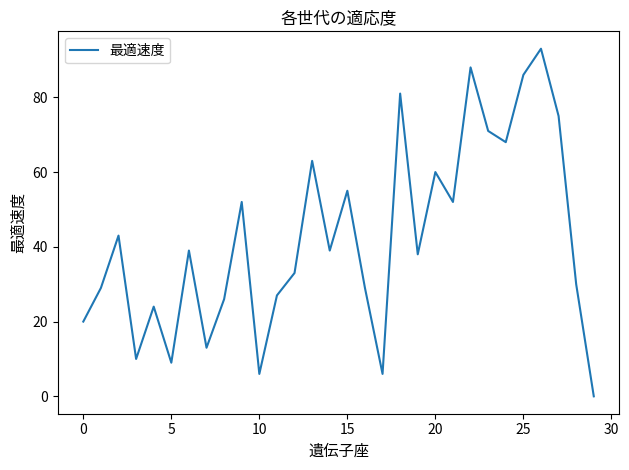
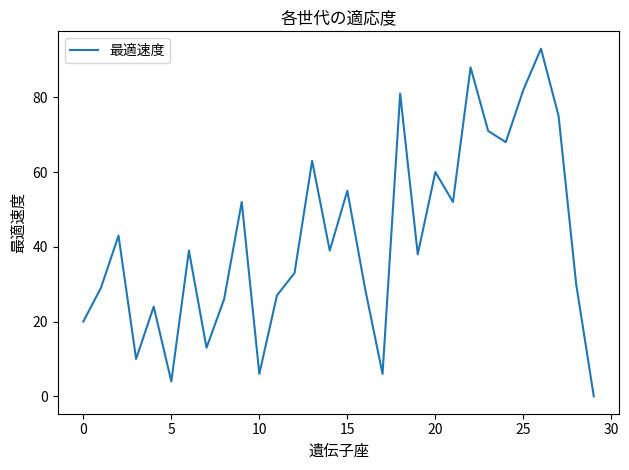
5: 9 -> 4
25: 86 -> 82
